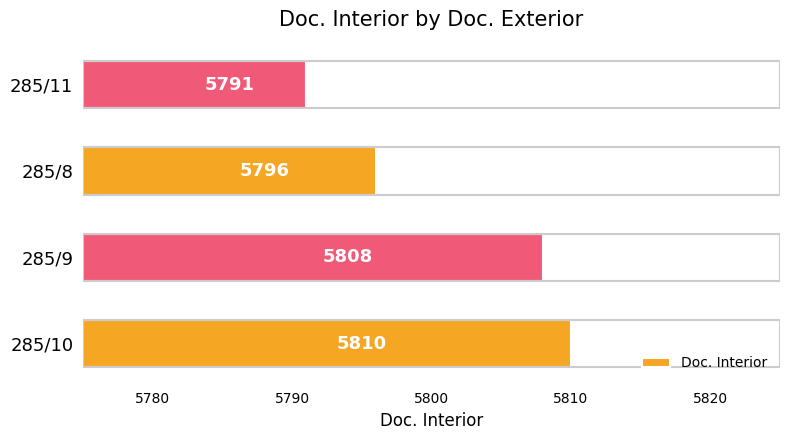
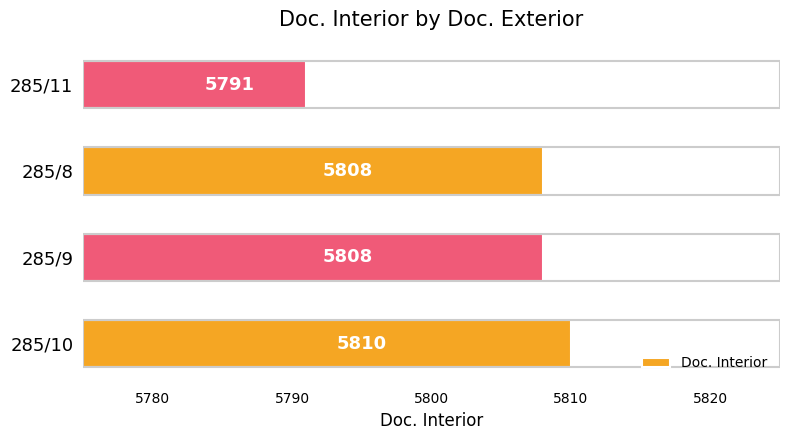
285/8: 5796 -> 5808
